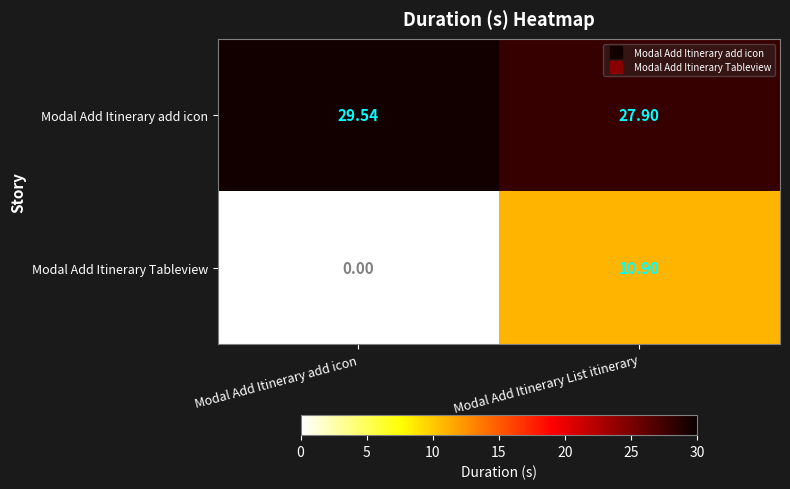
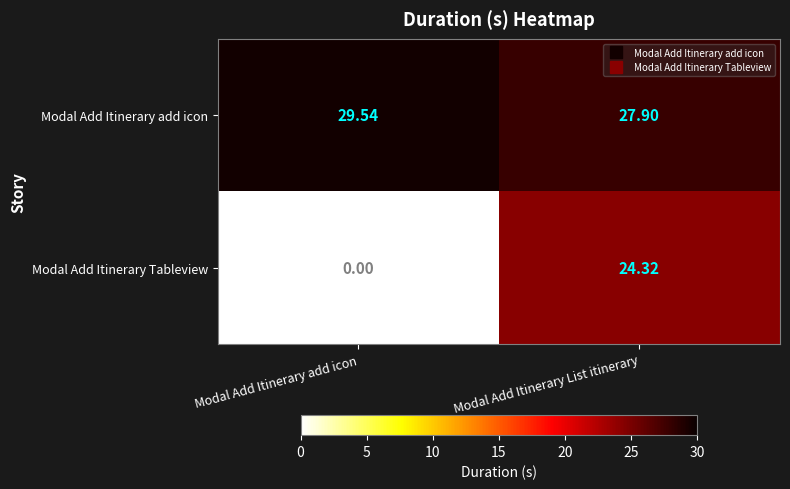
Modal Add Itinerary Tableview, Modal Add Itinerary List itinerary: 10.90 -> 24.32
